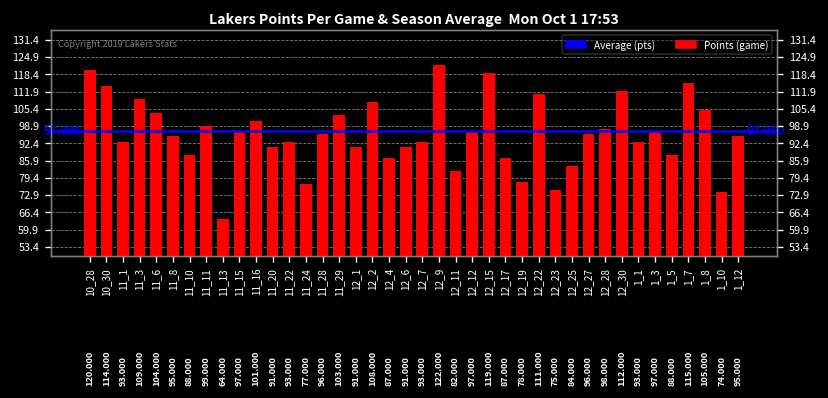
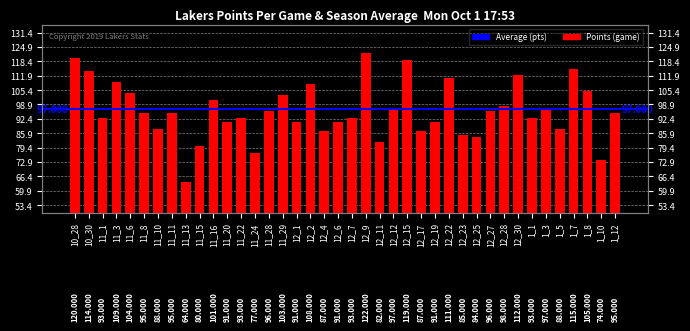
11_11: 99.000 -> 95.000
11_15: 97.000 -> 80.000
12_19: 78.000 -> 91.000
12_23: 75.000 -> 85.000
